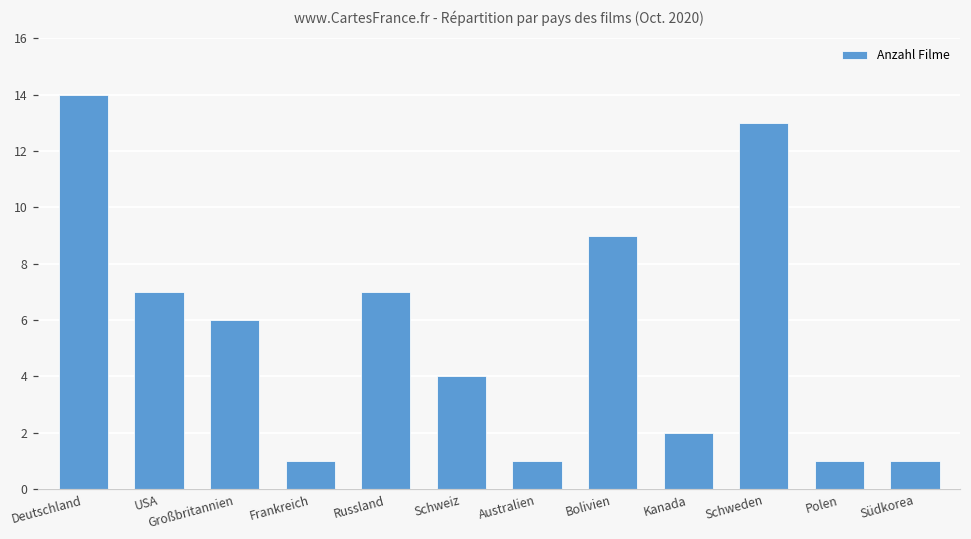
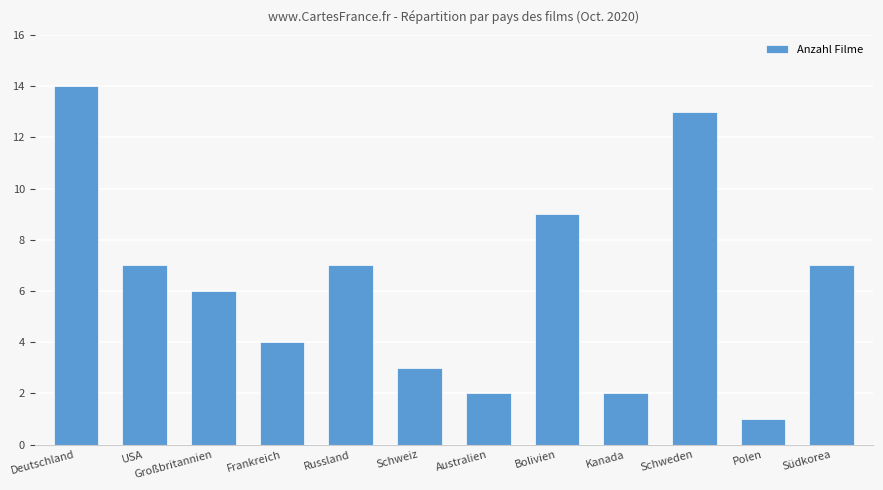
Frankreich: 1 -> 4
Schweiz: 4 -> 3
Australien: 1 -> 2
Südkorea: 1 -> 7
